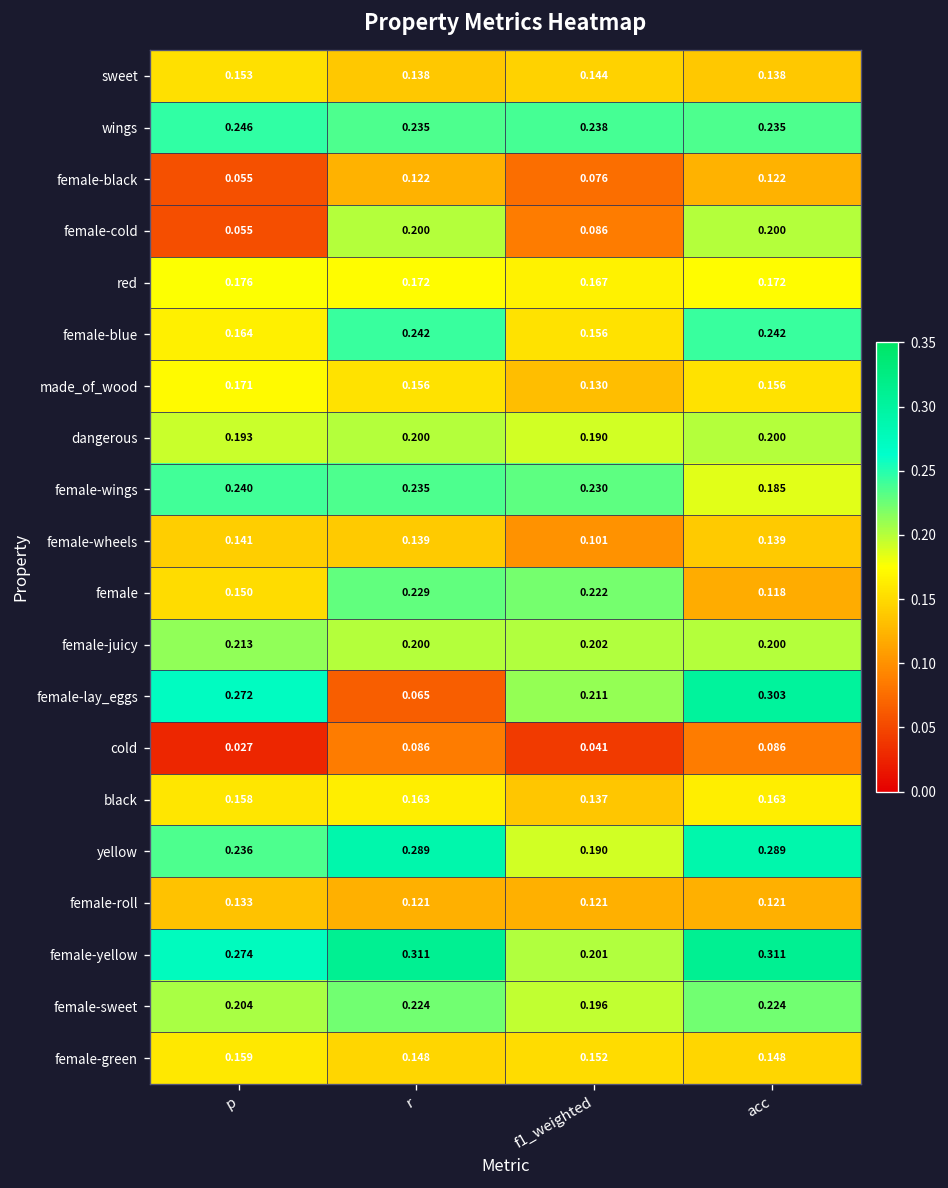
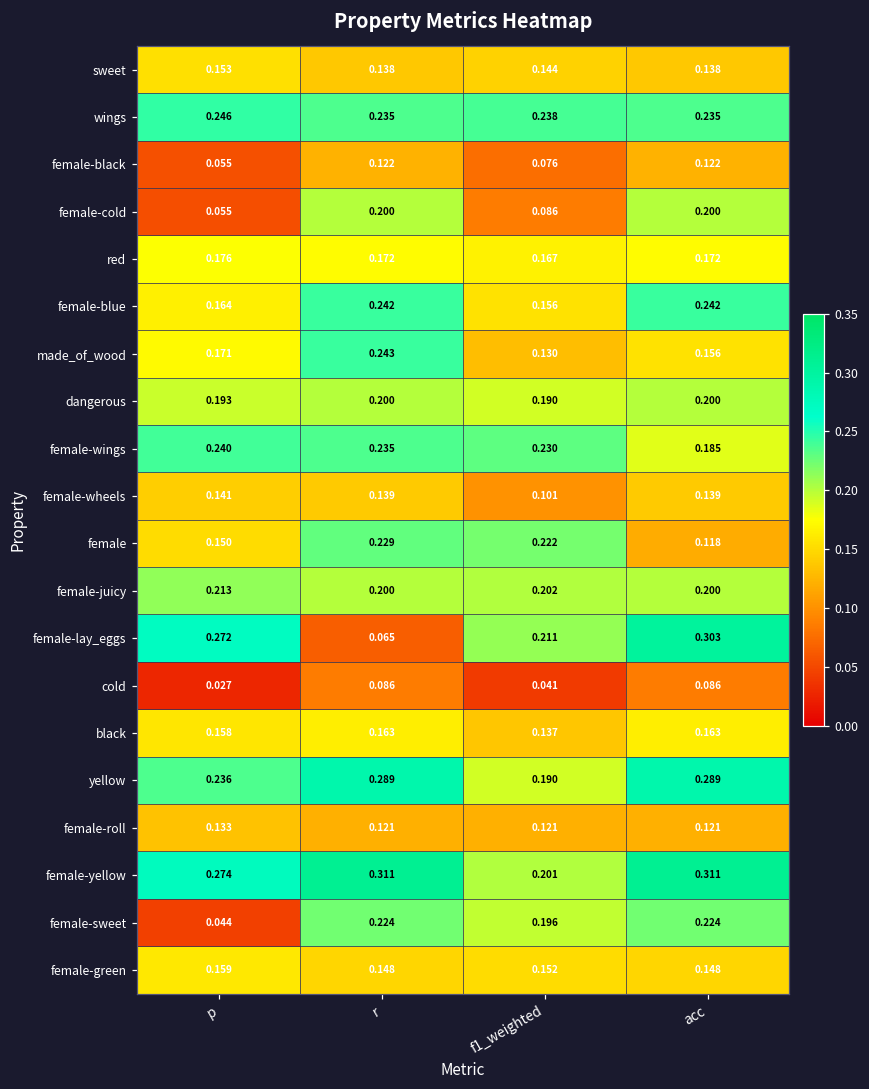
made_of_wood, r: 0.156 -> 0.243
female-sweet, p: 0.204 -> 0.044
